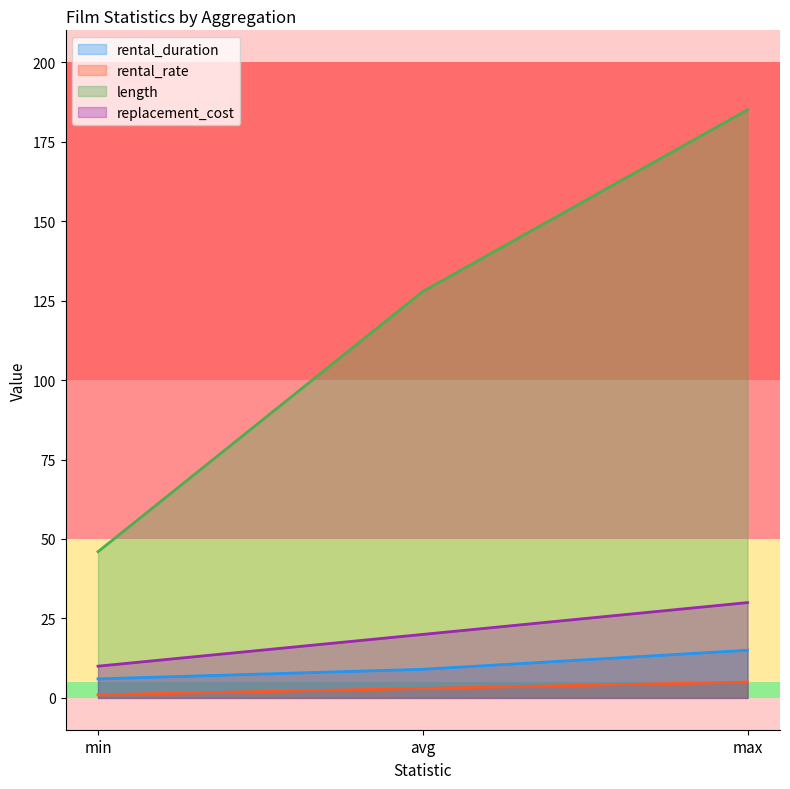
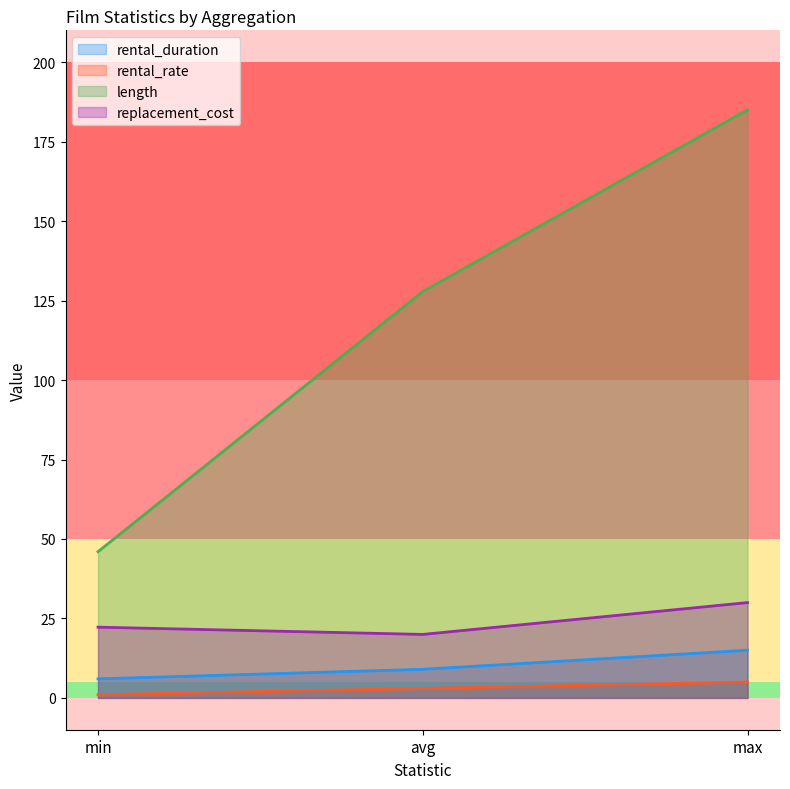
replacement_cost, min: 10 -> 22
